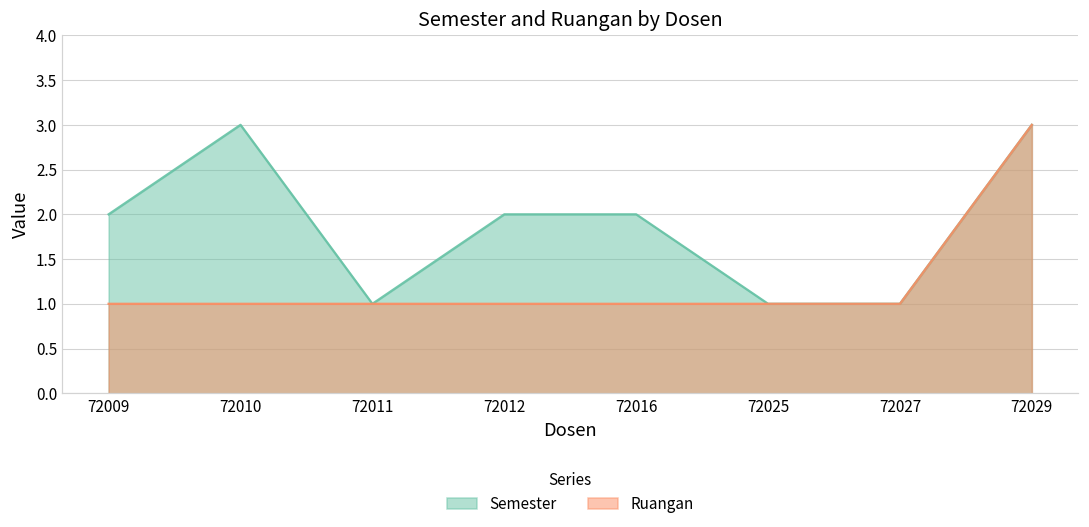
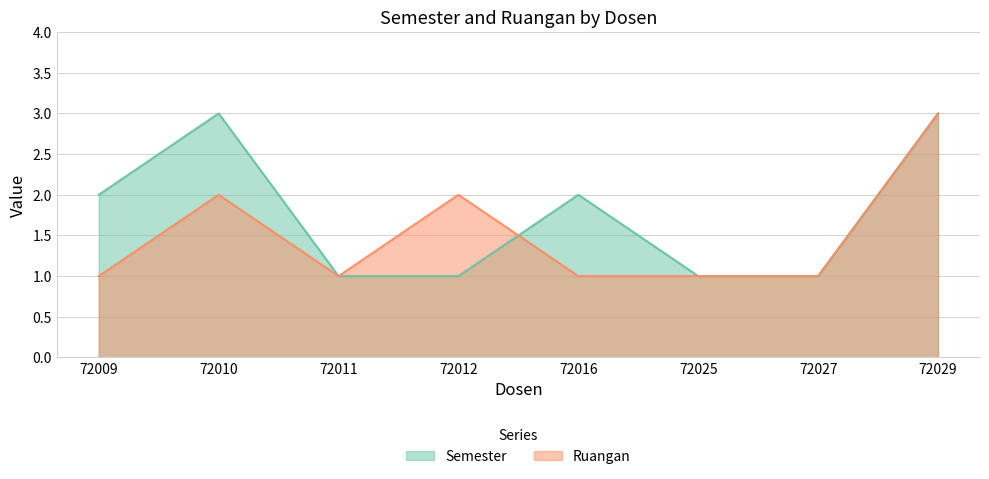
Ruangan, 72010: 1 -> 2
Semester, 72012: 2 -> 1
Ruangan, 72012: 1 -> 2
